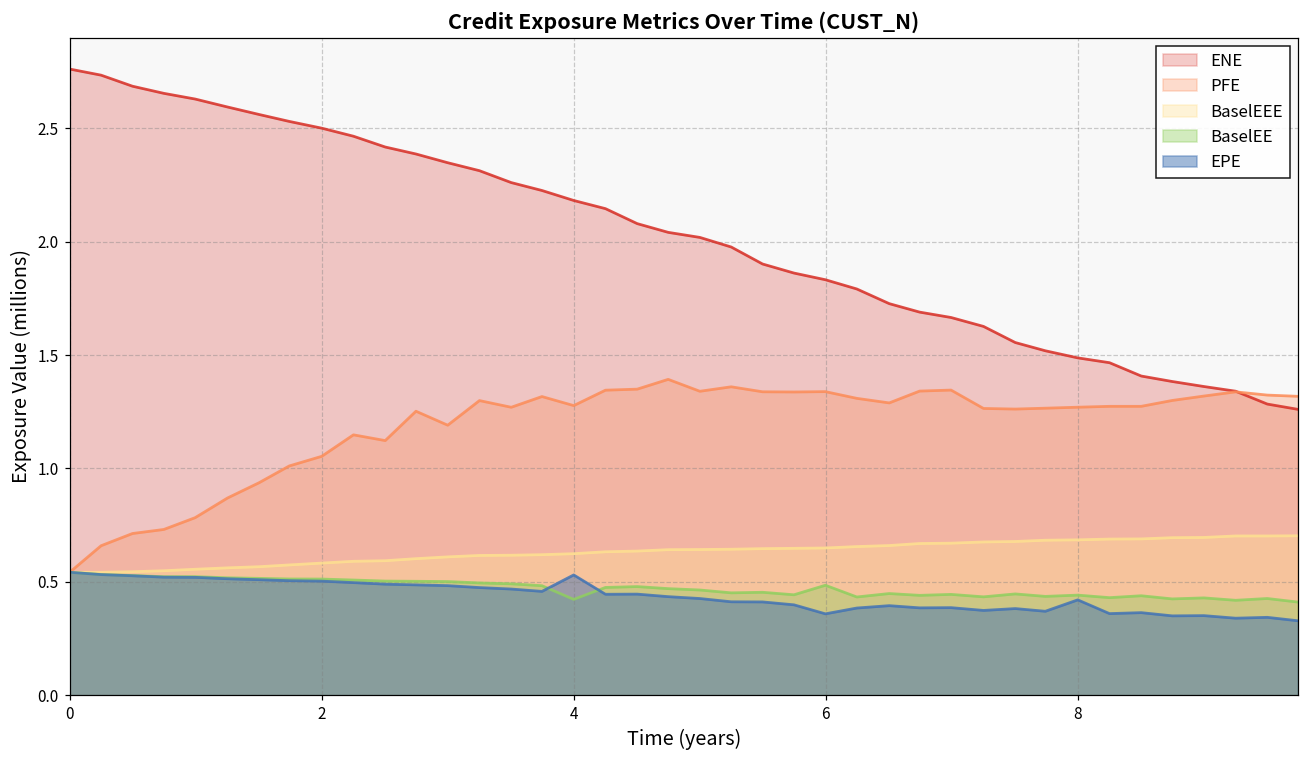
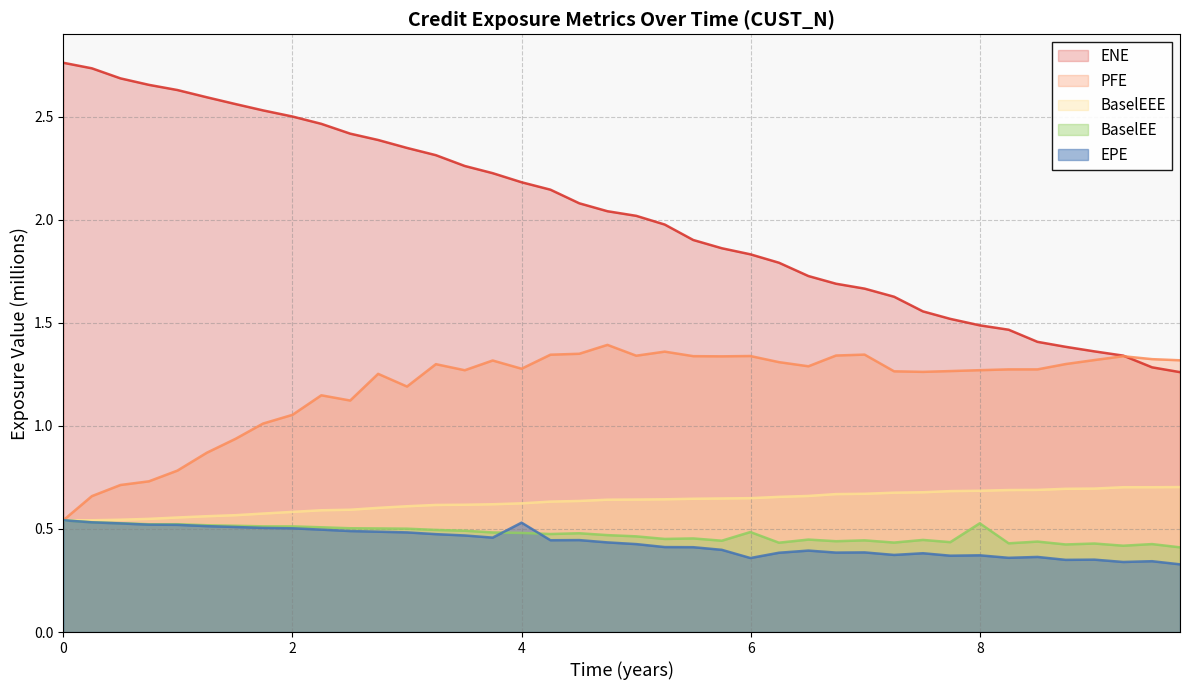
BaselEE, 4: 0.42 -> 0.48
BaselEE, 8: 0.44 -> 0.53
EPE, 8: 0.42 -> 0.37
